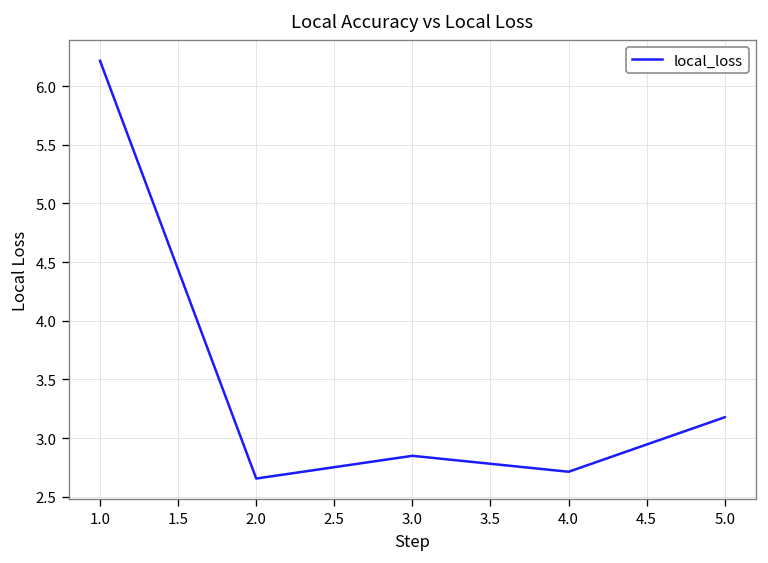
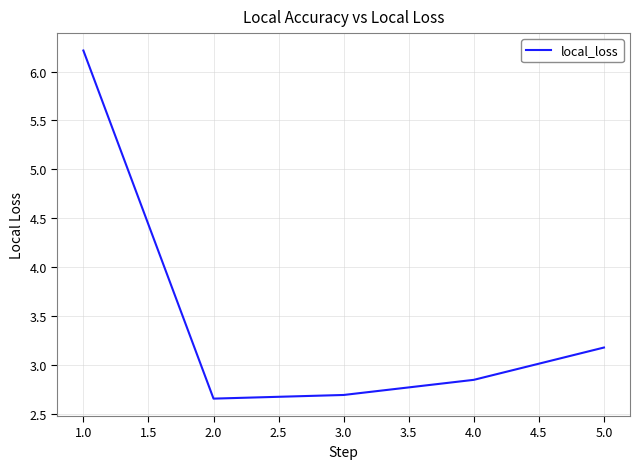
3.0: 2.8 -> 2.7
4.0: 2.7 -> 2.8
